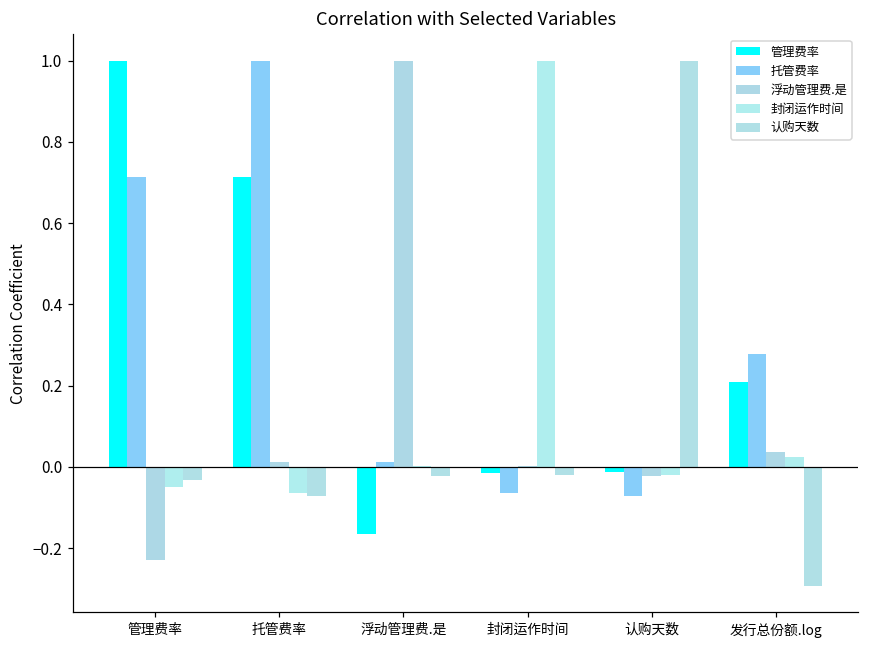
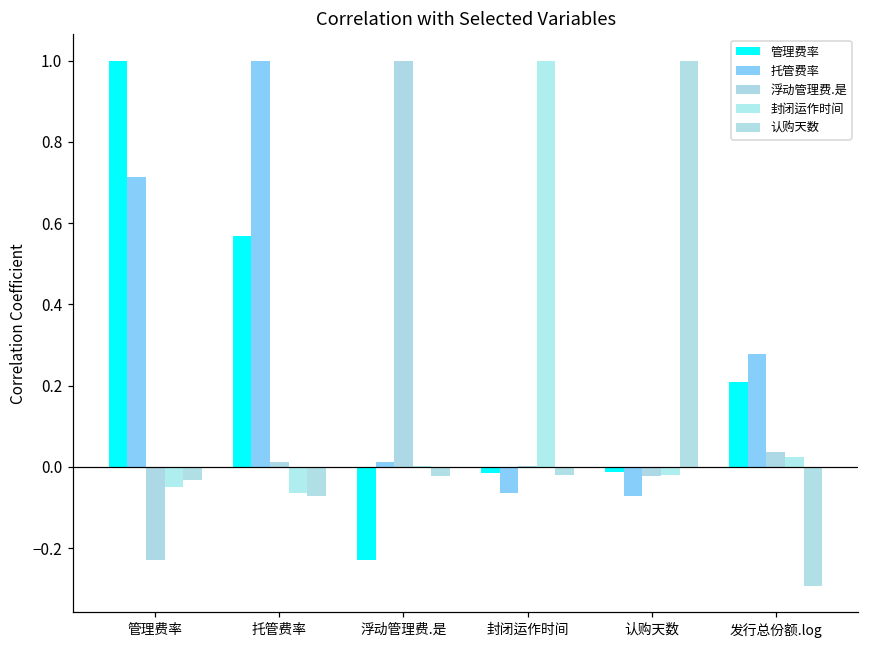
管理费率, 托管费率: 0.71 -> 0.57
管理费率, 浮动管理费.是: -0.16 -> -0.23
